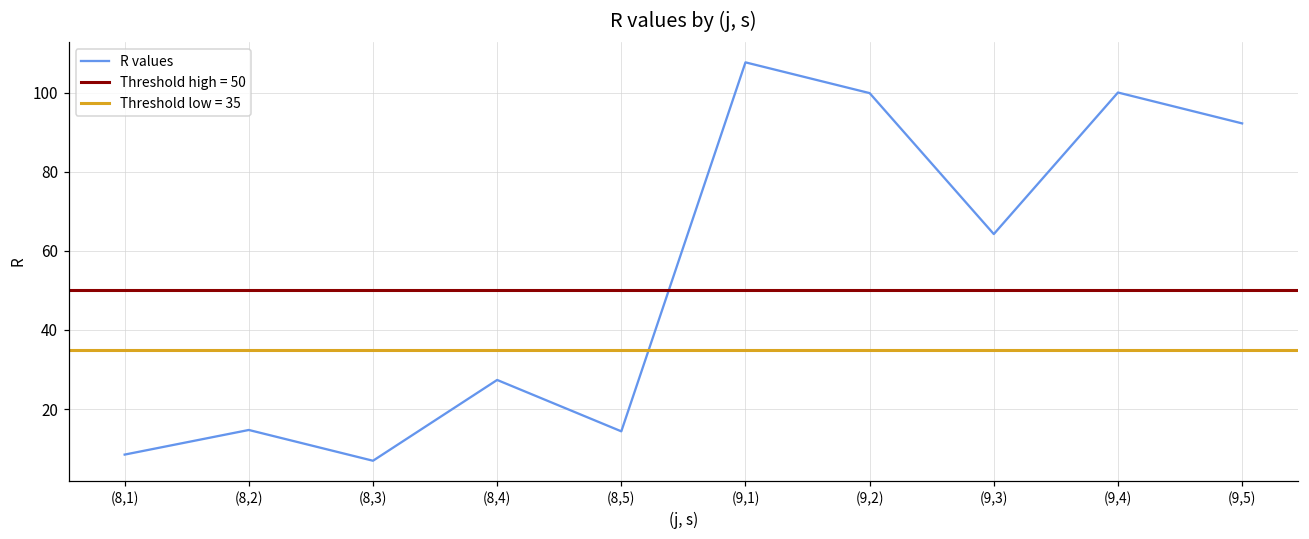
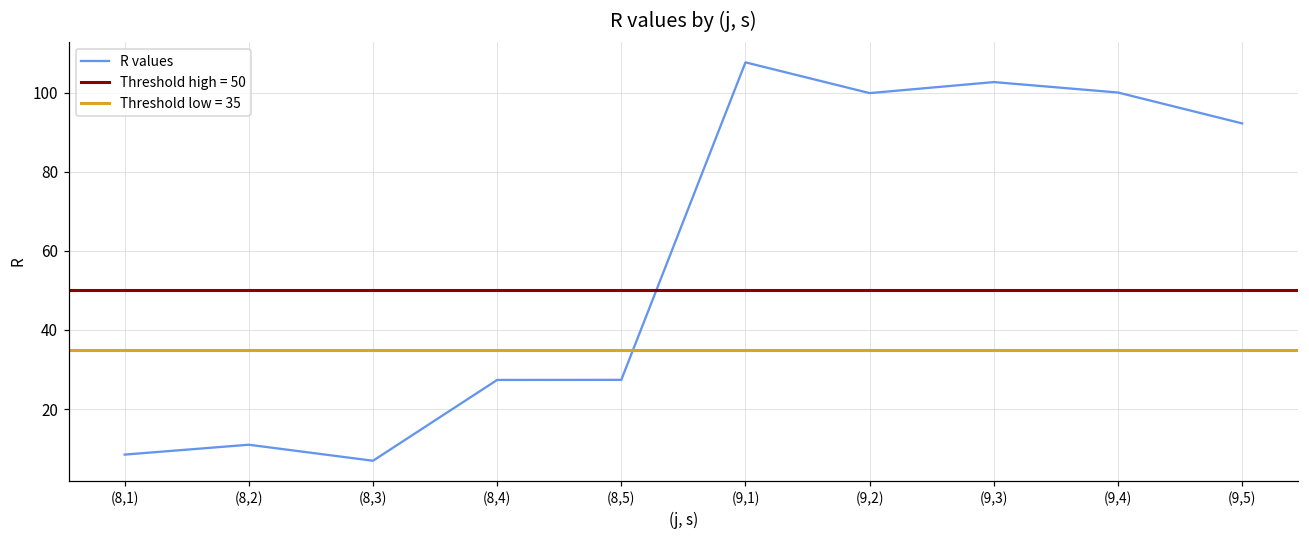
(8,2): 15 -> 11
(8,5): 14 -> 27
(9,3): 64 -> 103
